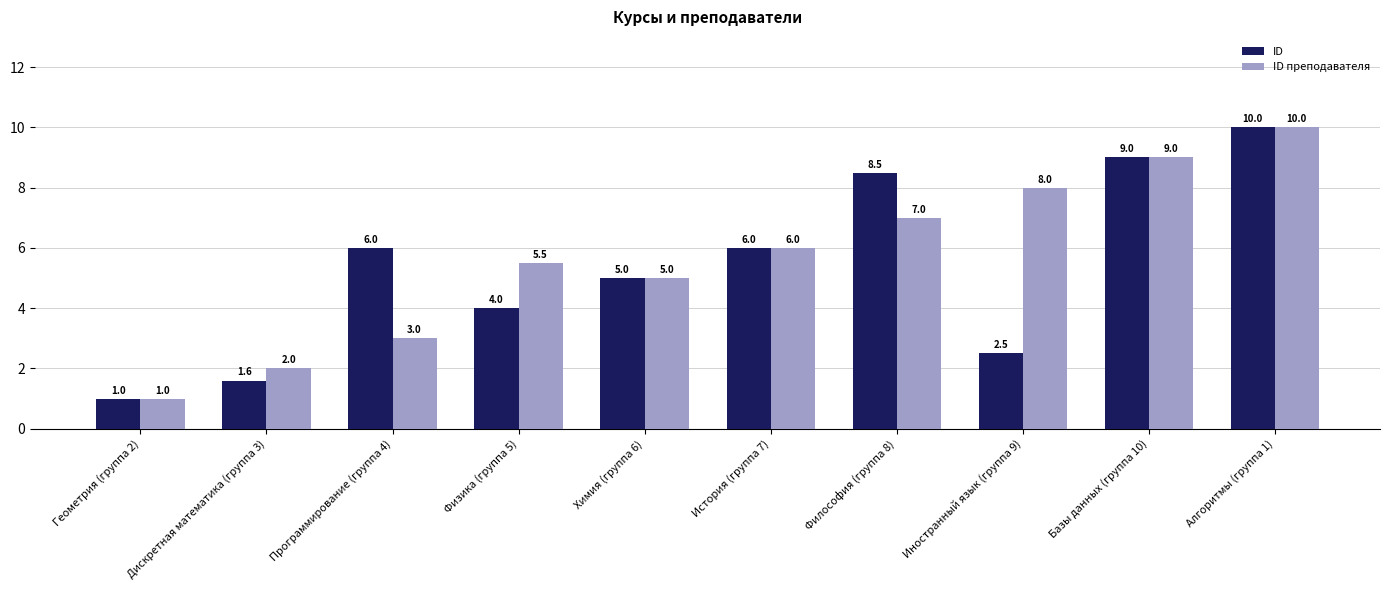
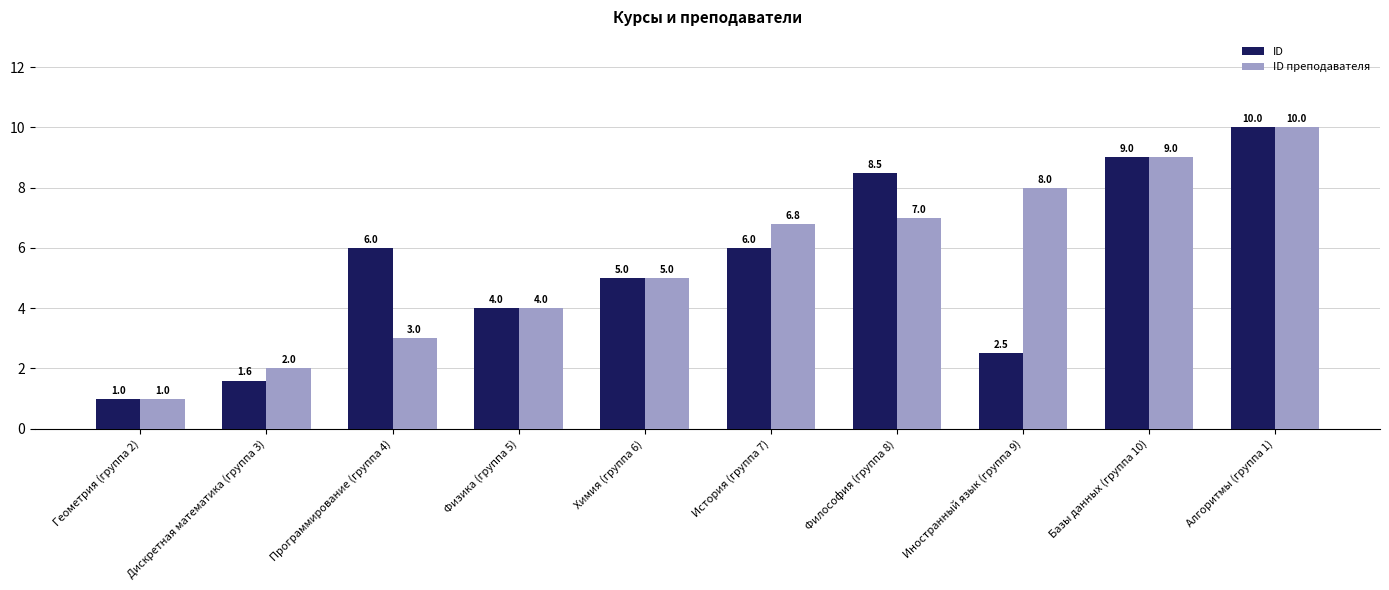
ID преподавателя, Физика (группа 5): 5.5 -> 4.0
ID преподавателя, История (группа 7): 6.0 -> 6.8
